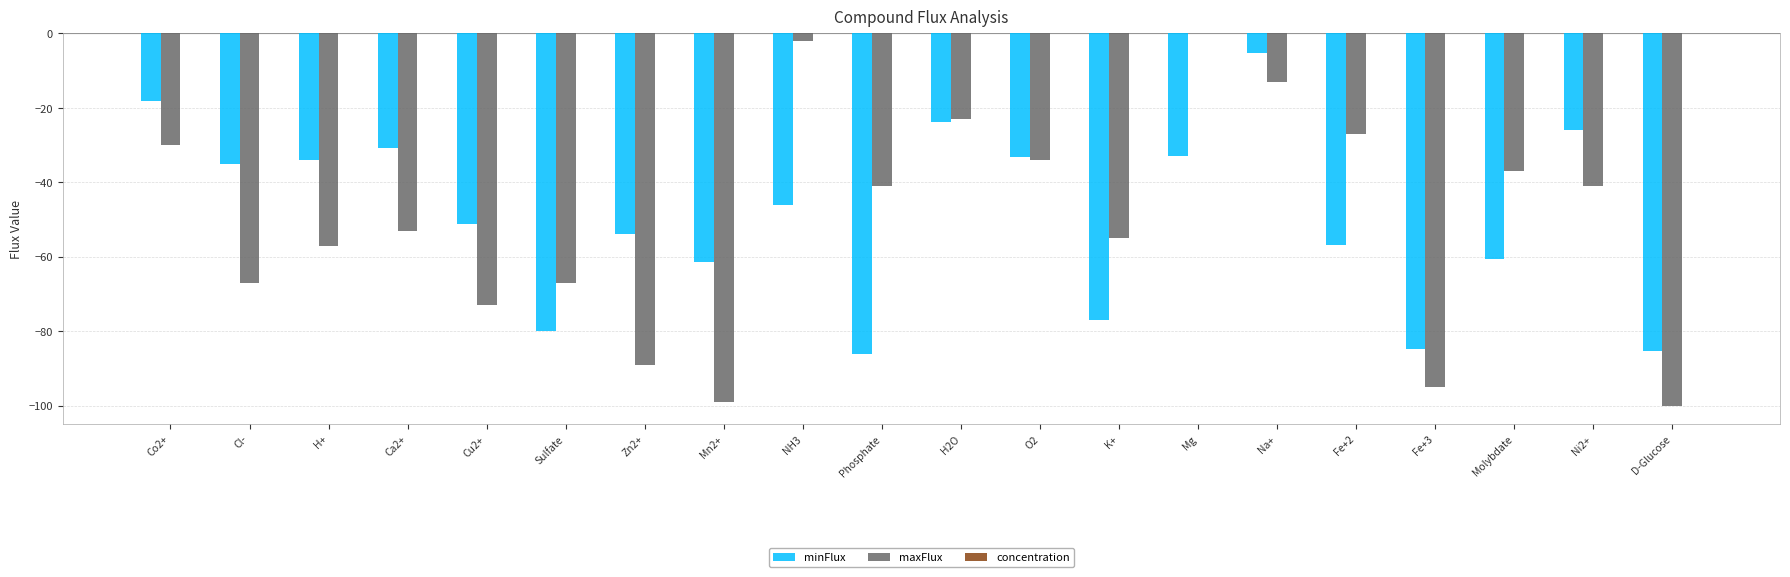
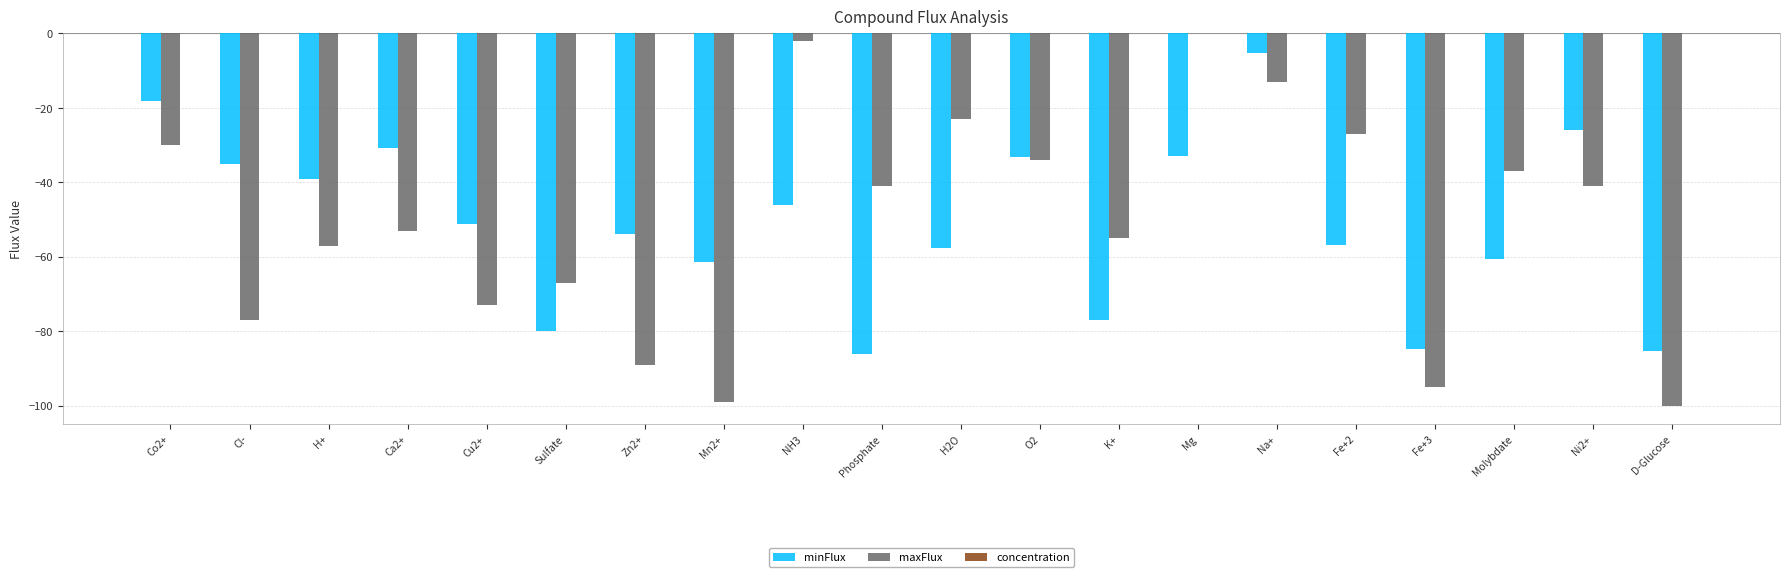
maxFlux, Cl-: -67 -> -77
minFlux, H+: -34 -> -39
minFlux, H2O: -24 -> -58
